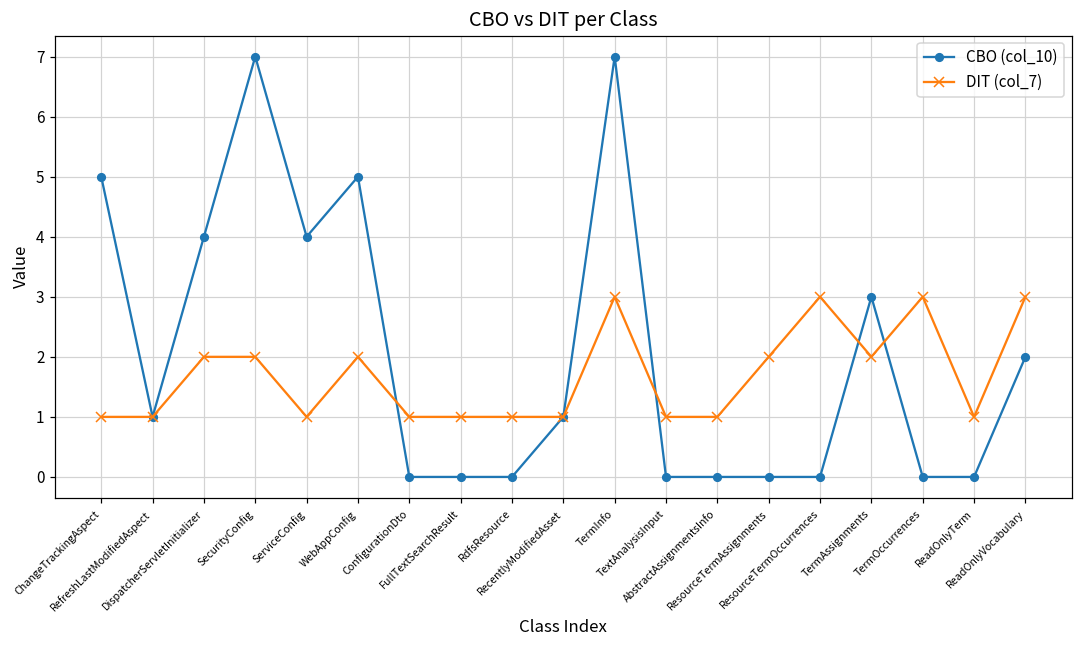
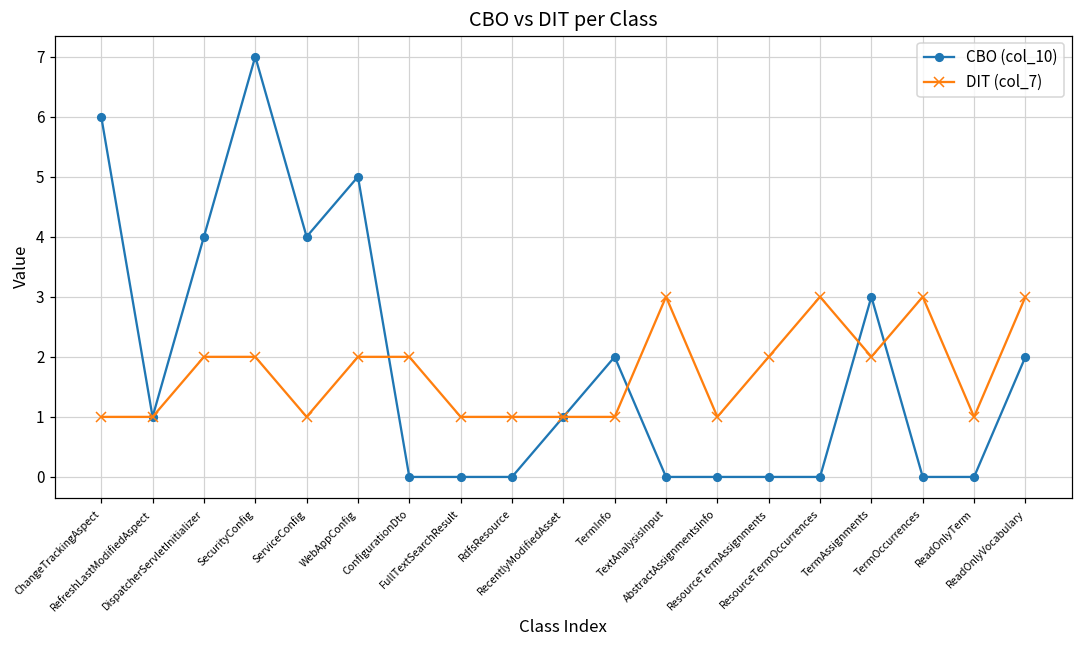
CBO (col_10), ChangeTrackingAspect: 5 -> 6
DIT (col_7), ConfigurationDto: 1 -> 2
CBO (col_10), TermInfo: 7 -> 2
DIT (col_7), TermInfo: 3 -> 1
DIT (col_7), TextAnalysisInput: 1 -> 3
